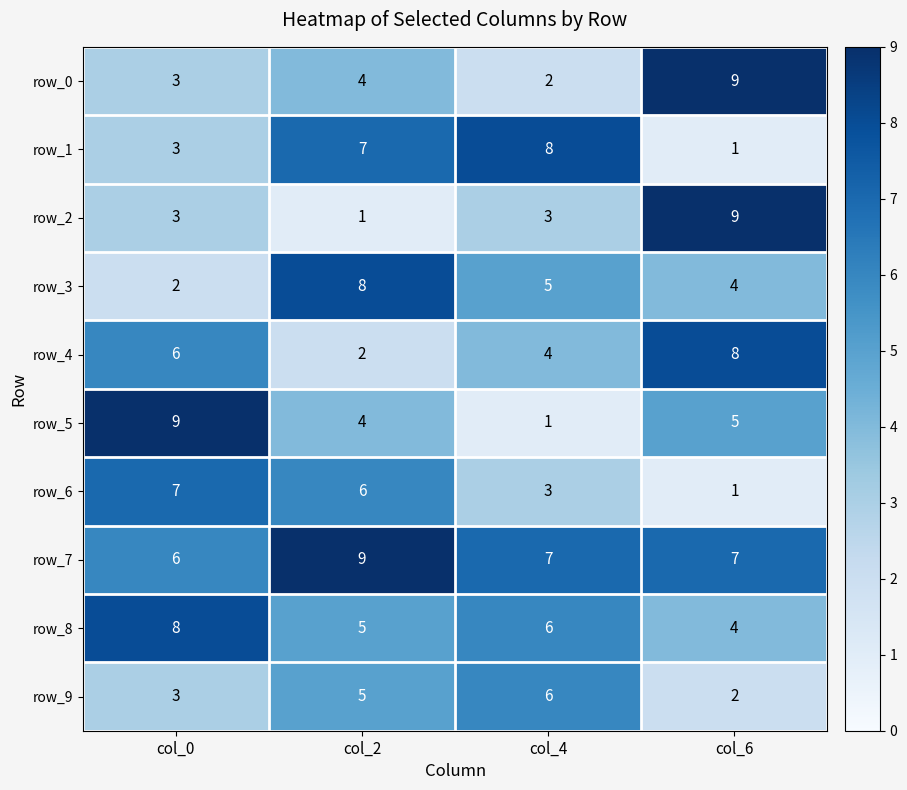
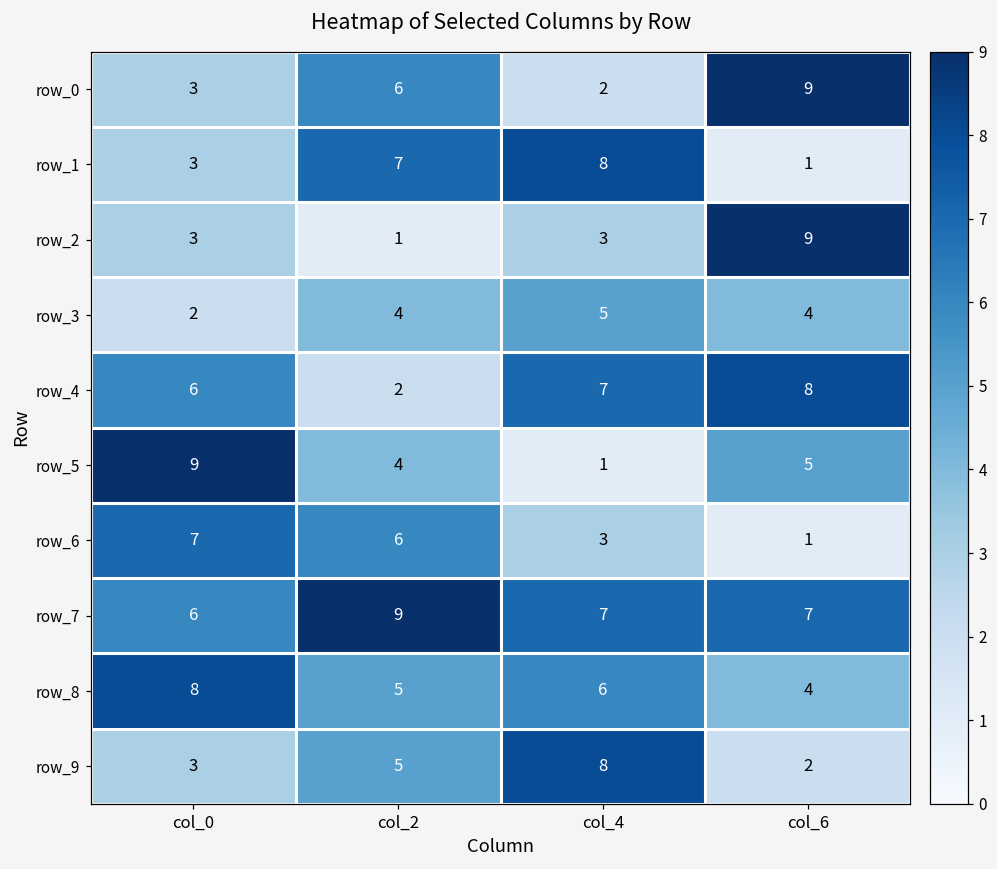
row_0, col_2: 4 -> 6
row_3, col_2: 8 -> 4
row_4, col_4: 4 -> 7
row_9, col_4: 6 -> 8
